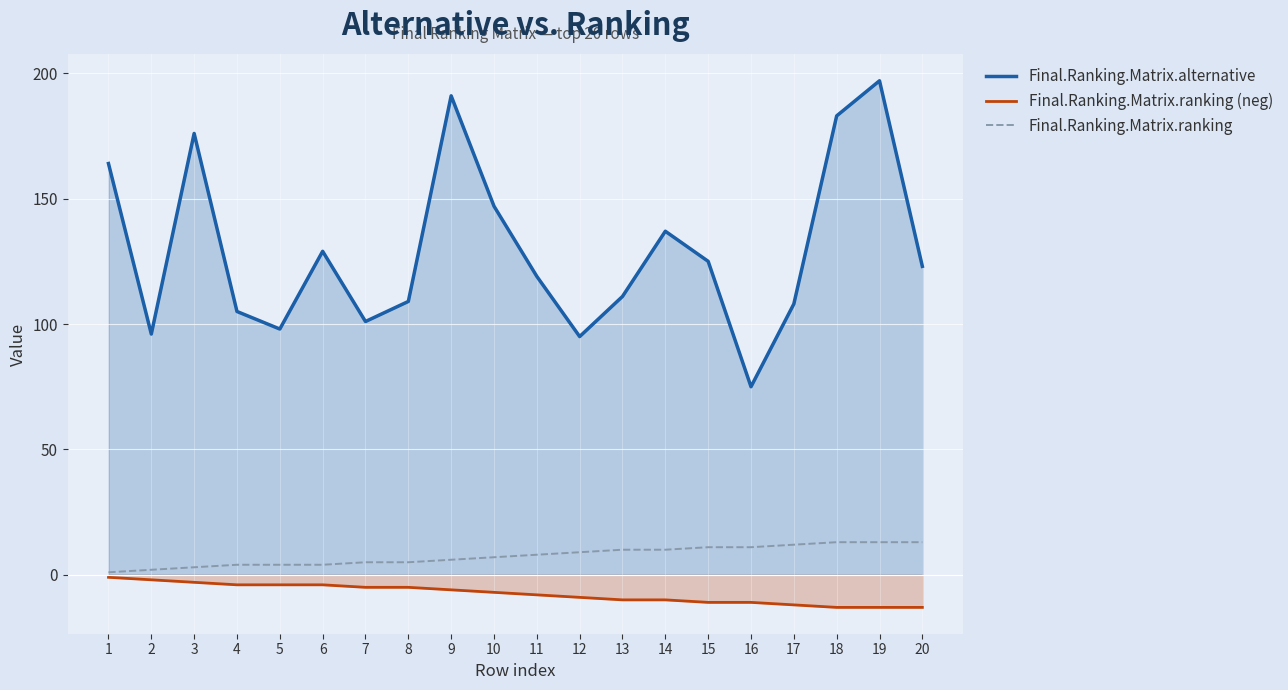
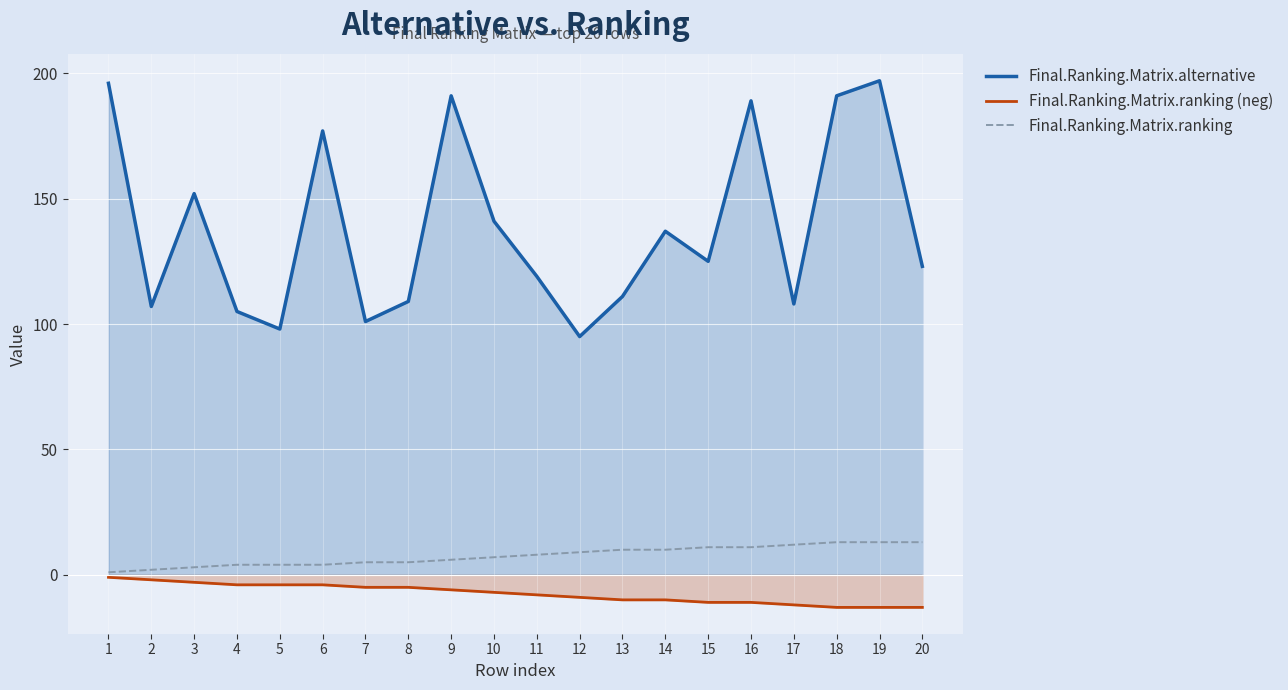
Final.Ranking.Matrix.alternative, 1: 164 -> 196
Final.Ranking.Matrix.alternative, 2: 96 -> 107
Final.Ranking.Matrix.alternative, 3: 176 -> 152
Final.Ranking.Matrix.alternative, 6: 129 -> 177
Final.Ranking.Matrix.alternative, 10: 147 -> 141
Final.Ranking.Matrix.alternative, 16: 75 -> 189
Final.Ranking.Matrix.alternative, 18: 183 -> 191
